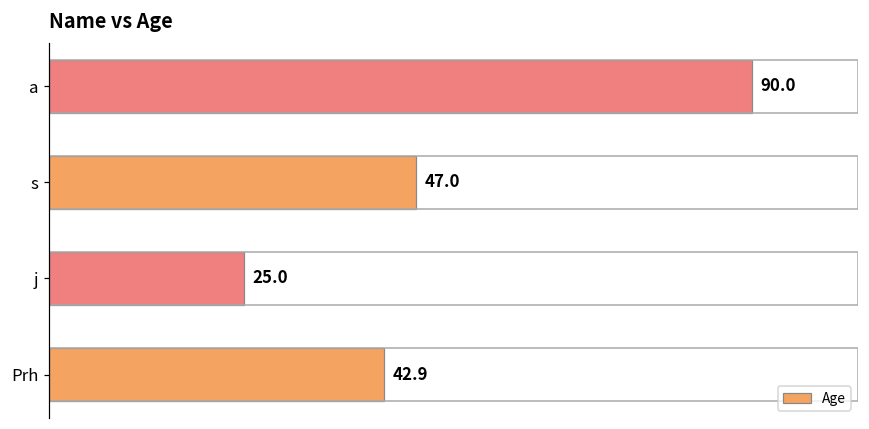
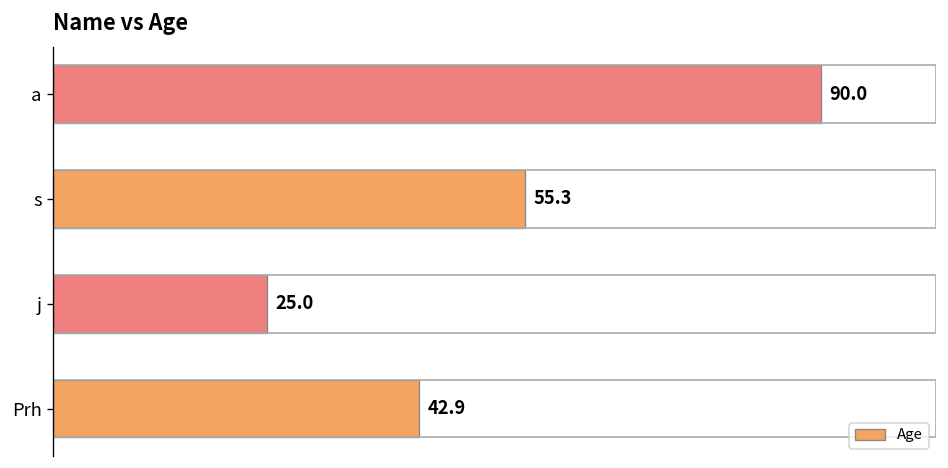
Age, s: 47.0 -> 55.3
